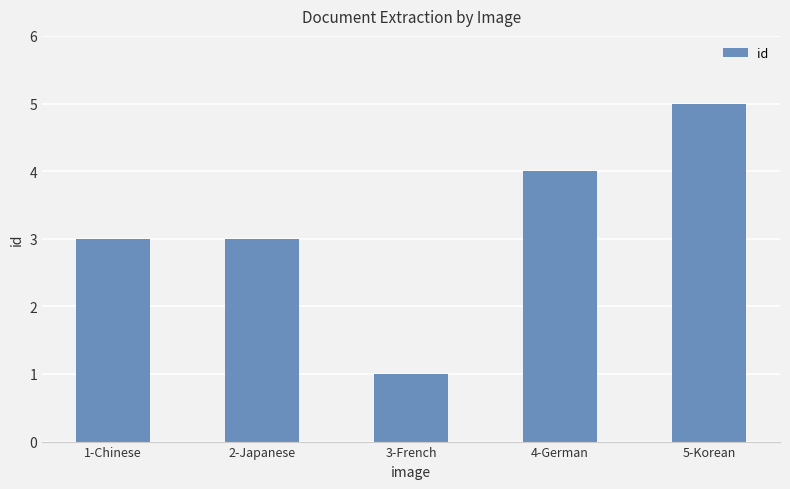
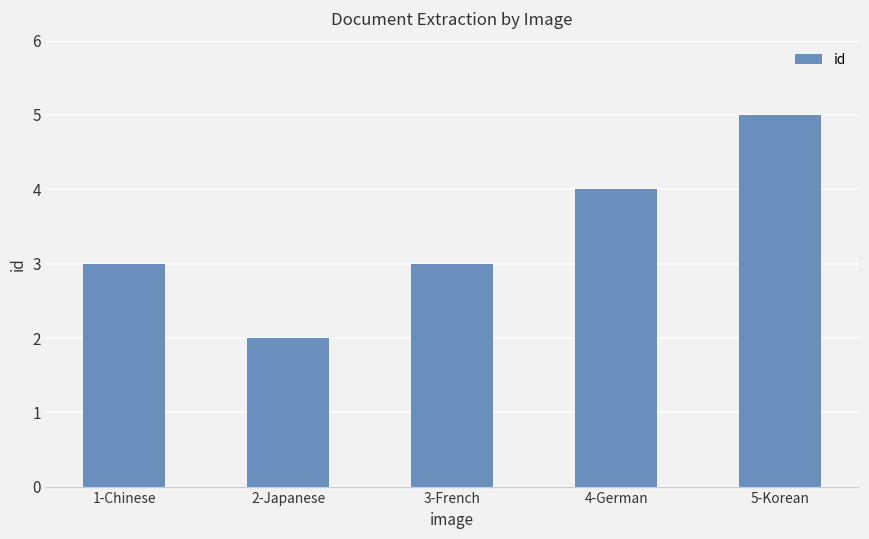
2-Japanese: 3 -> 2
3-French: 1 -> 3
